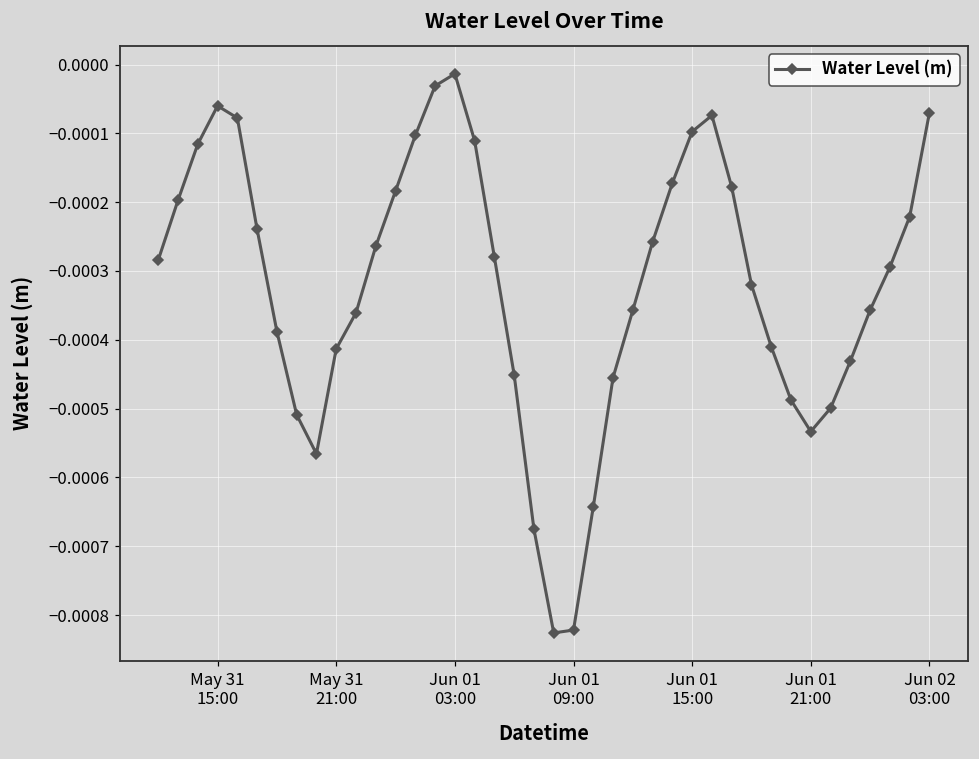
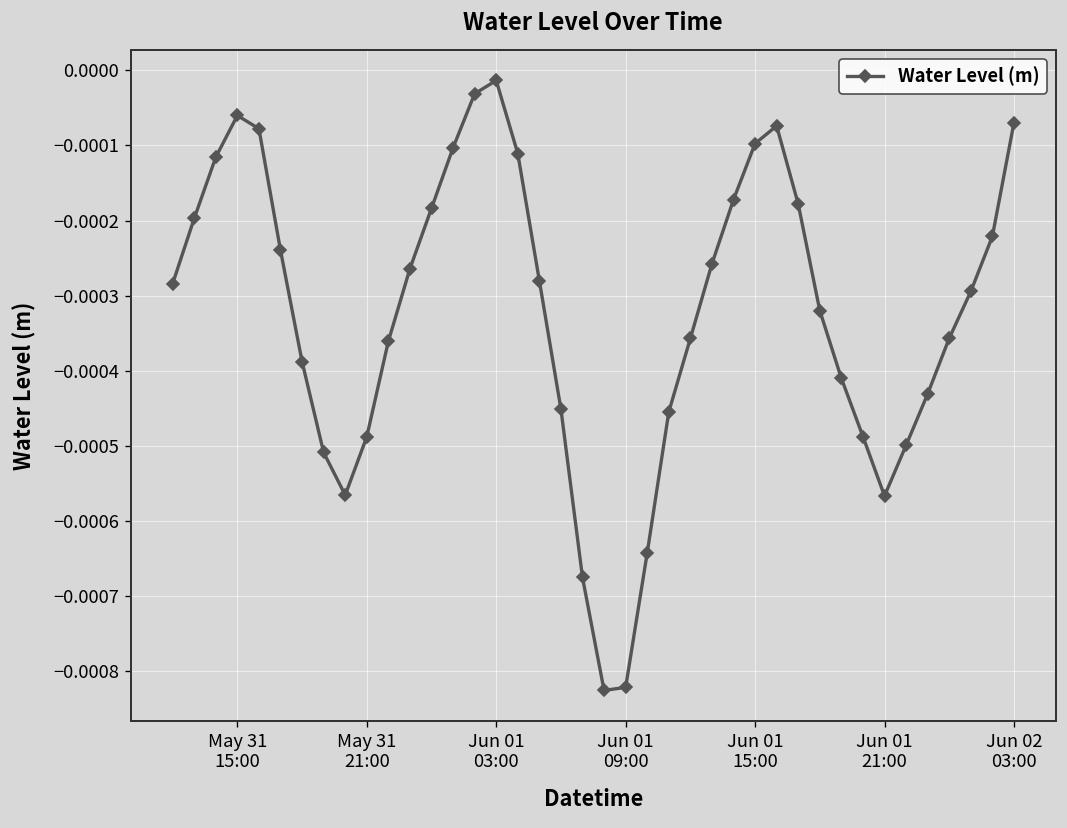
May 31 21:00: -0.00041 -> -0.00049
Jun 01 21:00: -0.00053 -> -0.00057
